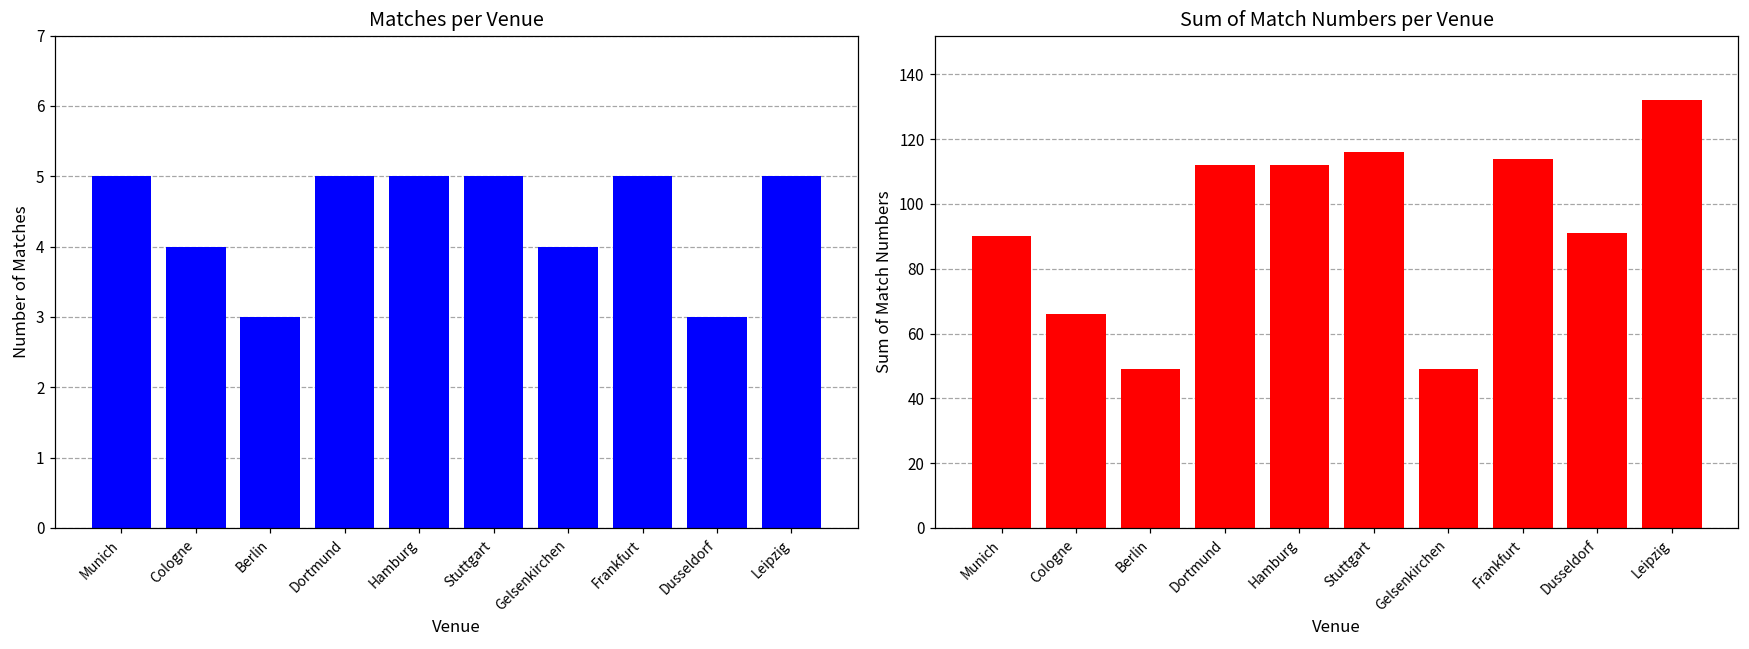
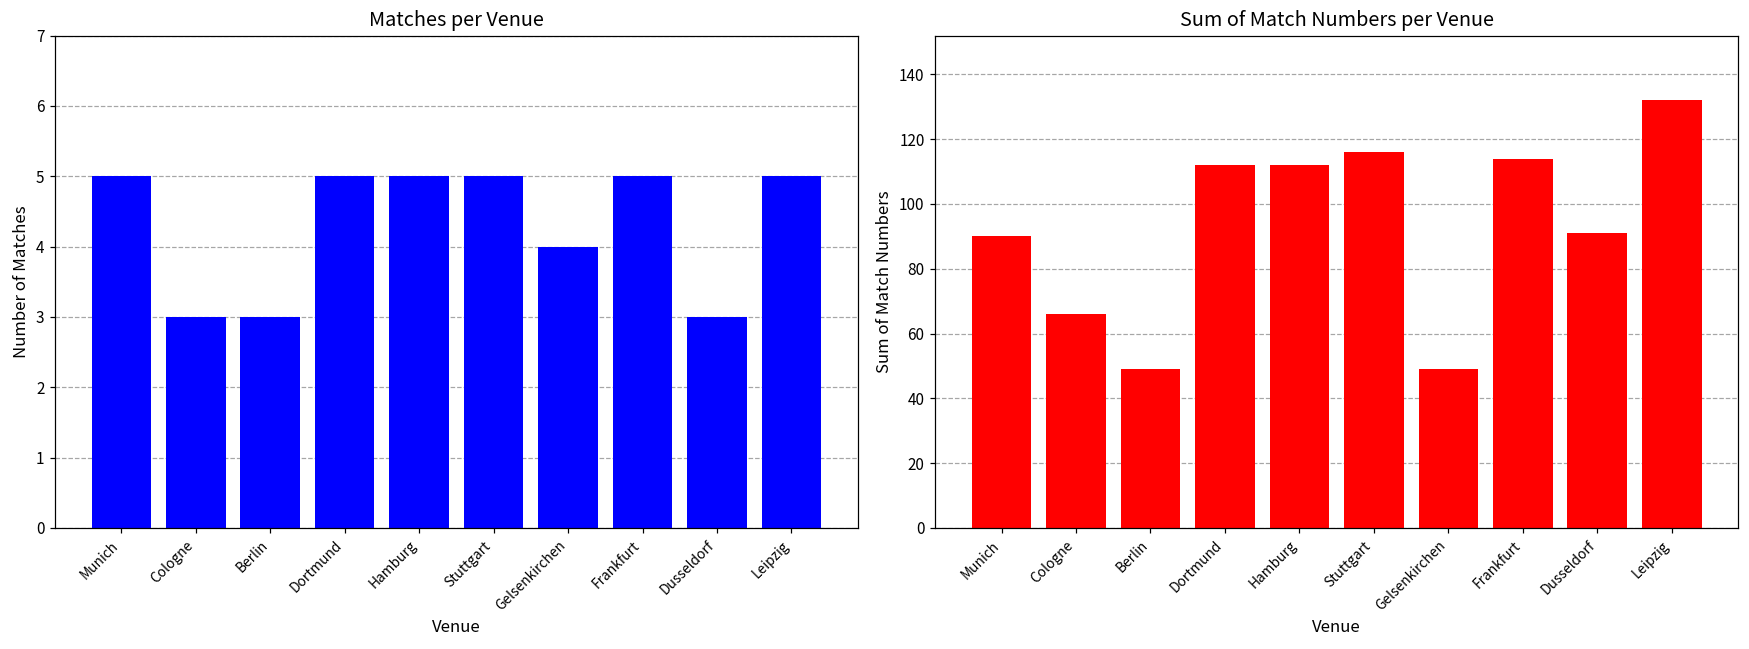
Matches per Venue, Cologne: 4 -> 3
